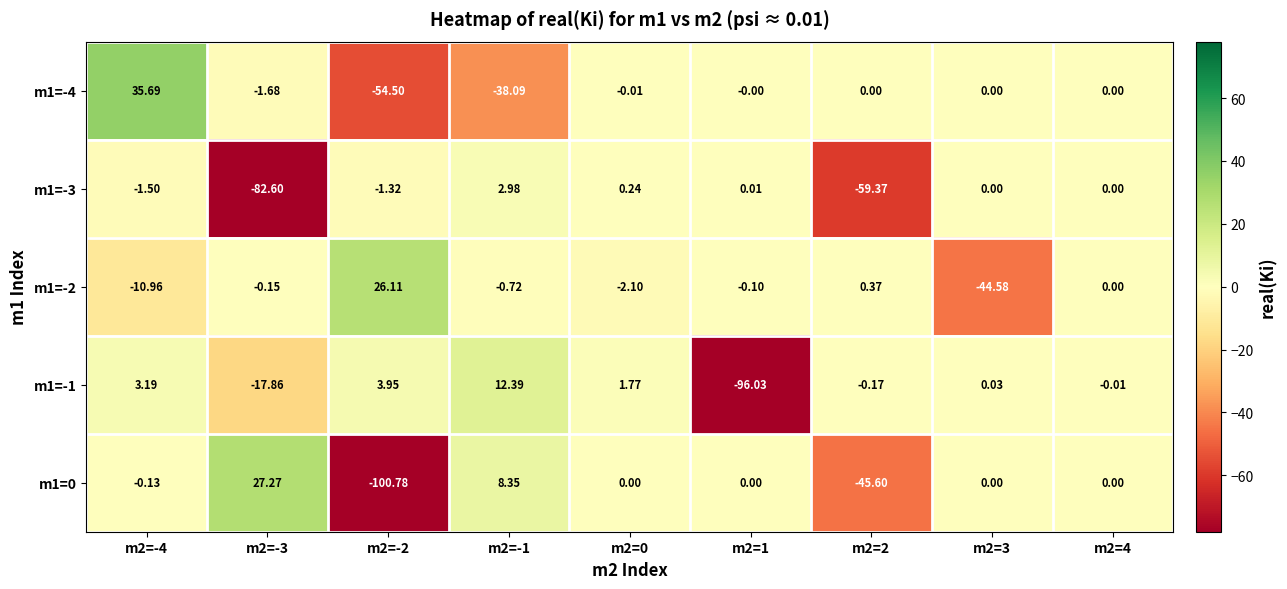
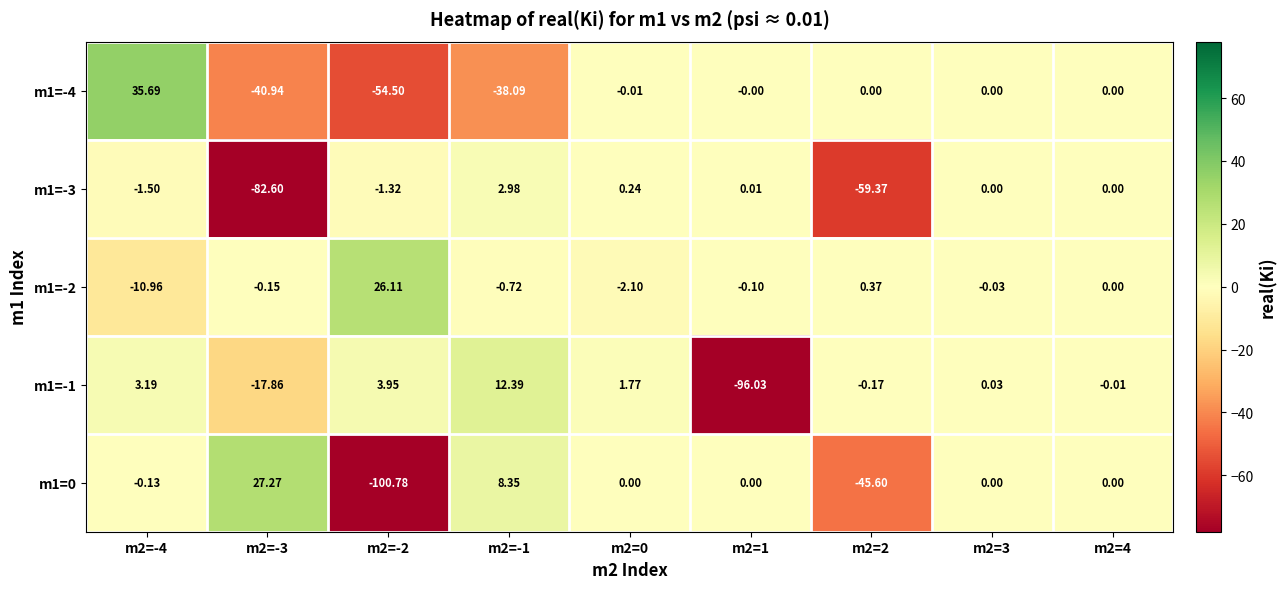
m1=-4, m2=-3: -1.68 -> -40.94
m1=-2, m2=3: -44.58 -> -0.03
